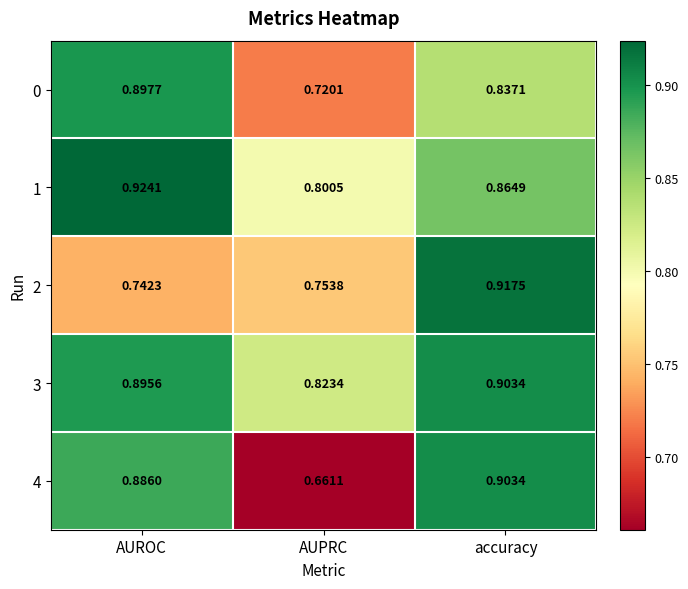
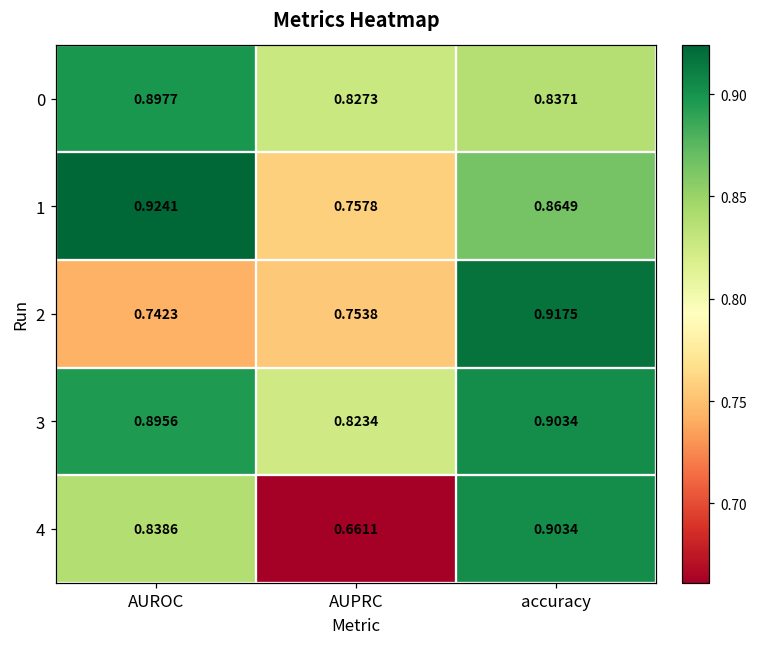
0, AUPRC: 0.7201 -> 0.8273
1, AUPRC: 0.8005 -> 0.7578
4, AUROC: 0.8860 -> 0.8386
